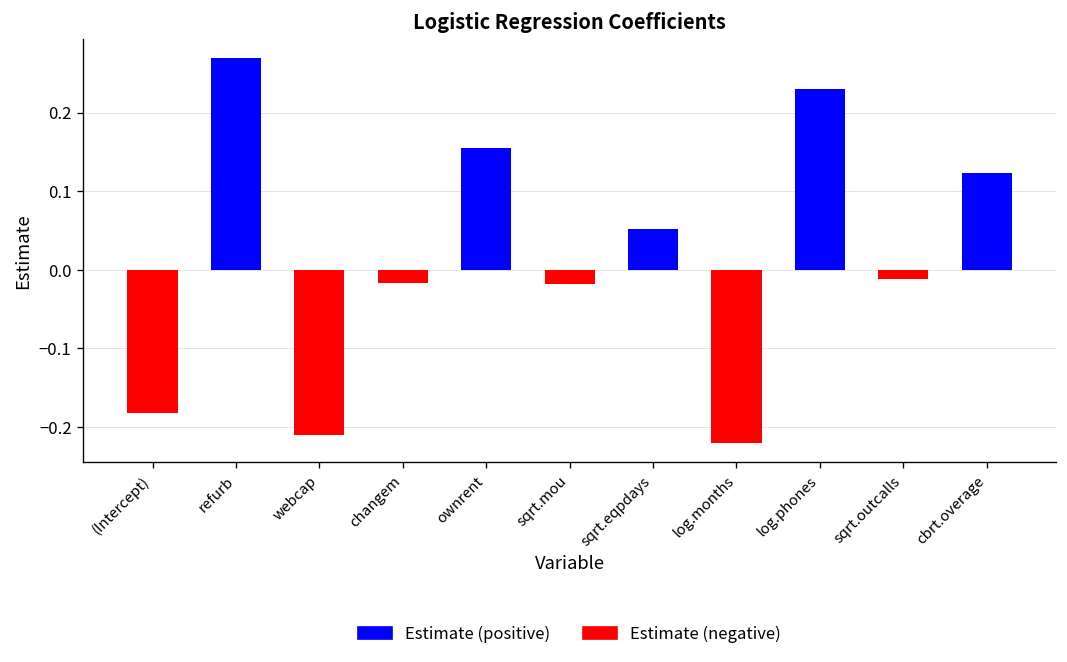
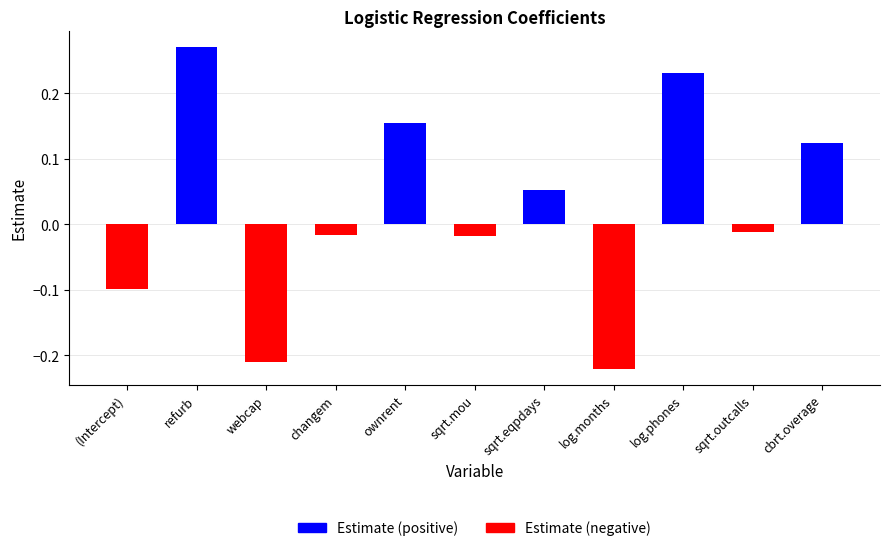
Estimate (negative), (Intercept): -0.18 -> -0.10
